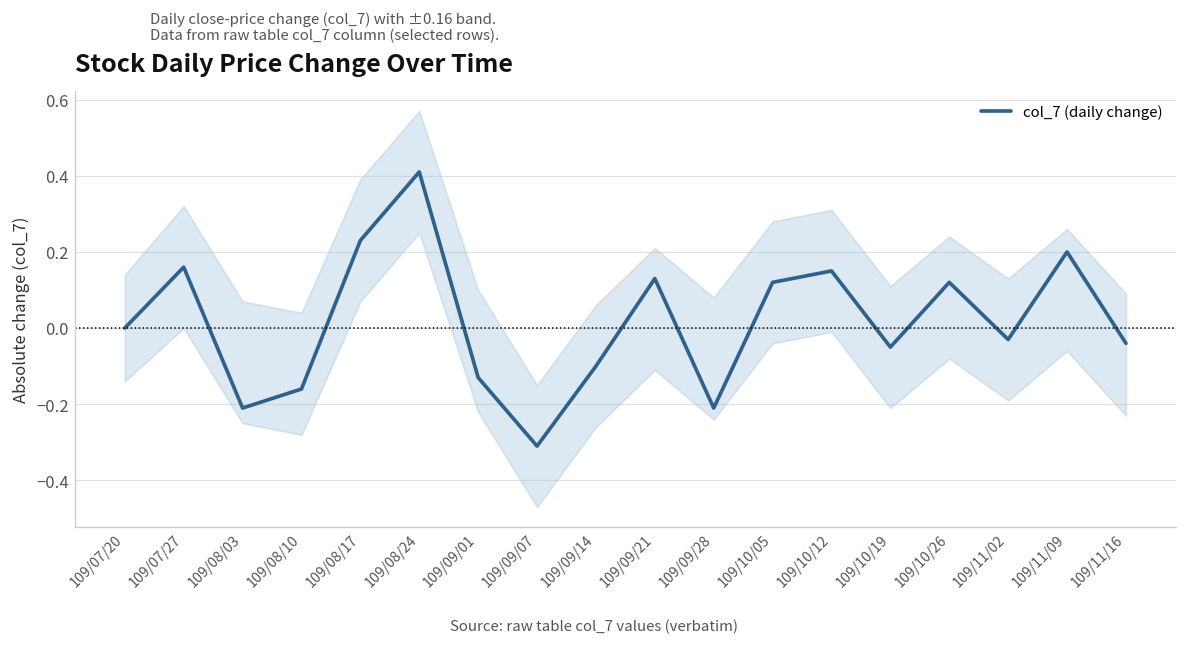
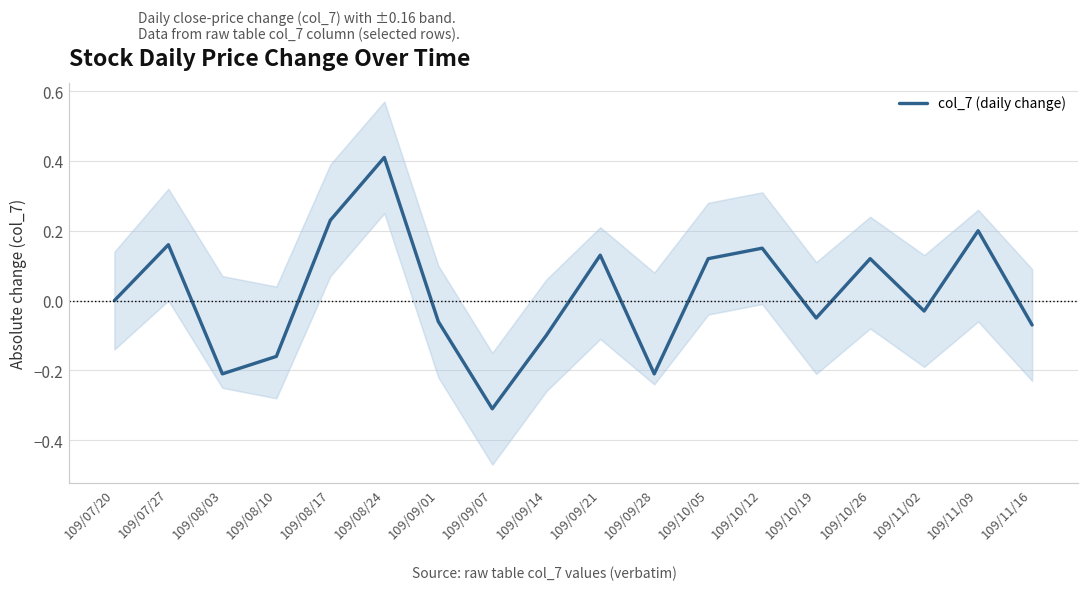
col_7 (daily change), 109/09/01: -0.13 -> -0.06
col_7 (daily change), 109/11/16: -0.04 -> -0.07
